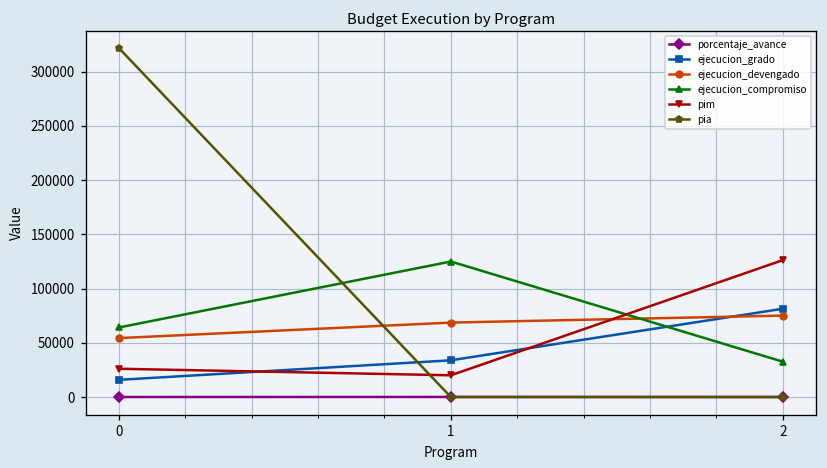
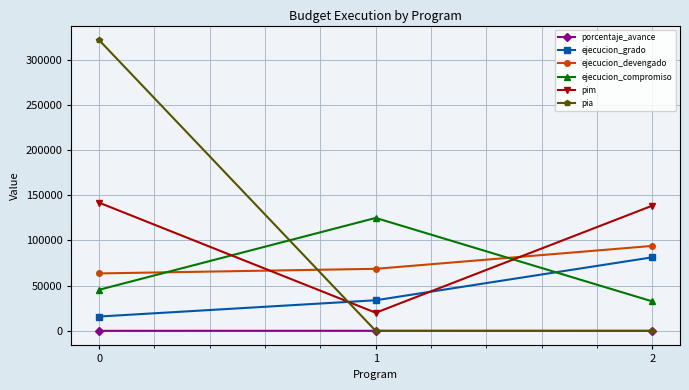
ejecucion_devengado, 0: 50000 -> 60000
ejecucion_compromiso, 0: 60000 -> 50000
pim, 0: 30000 -> 140000
ejecucion_devengado, 2: 80000 -> 90000
pim, 2: 130000 -> 140000
